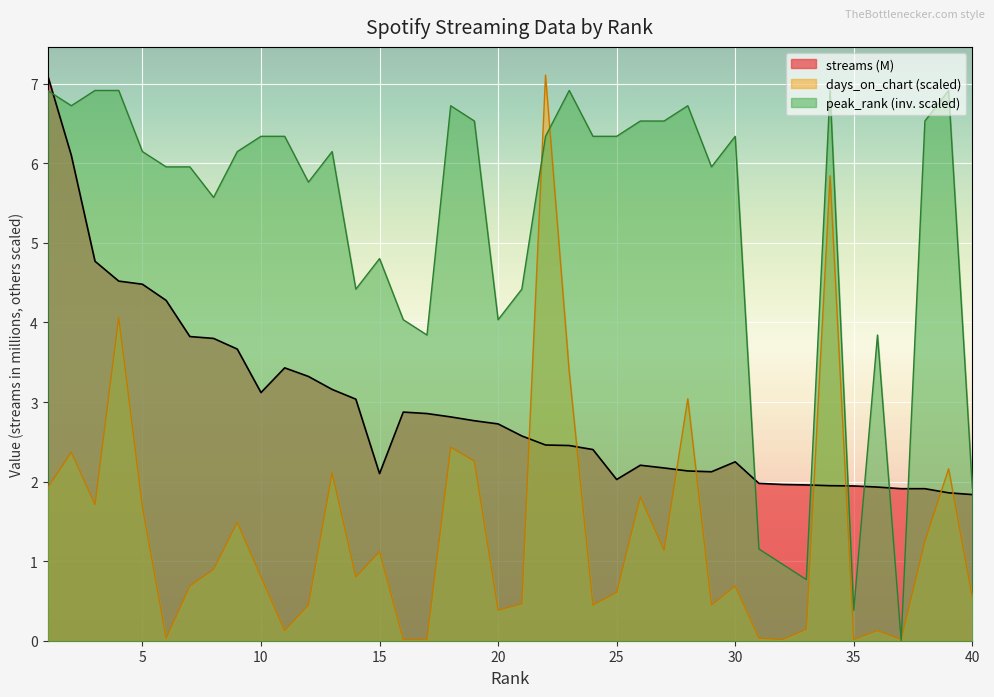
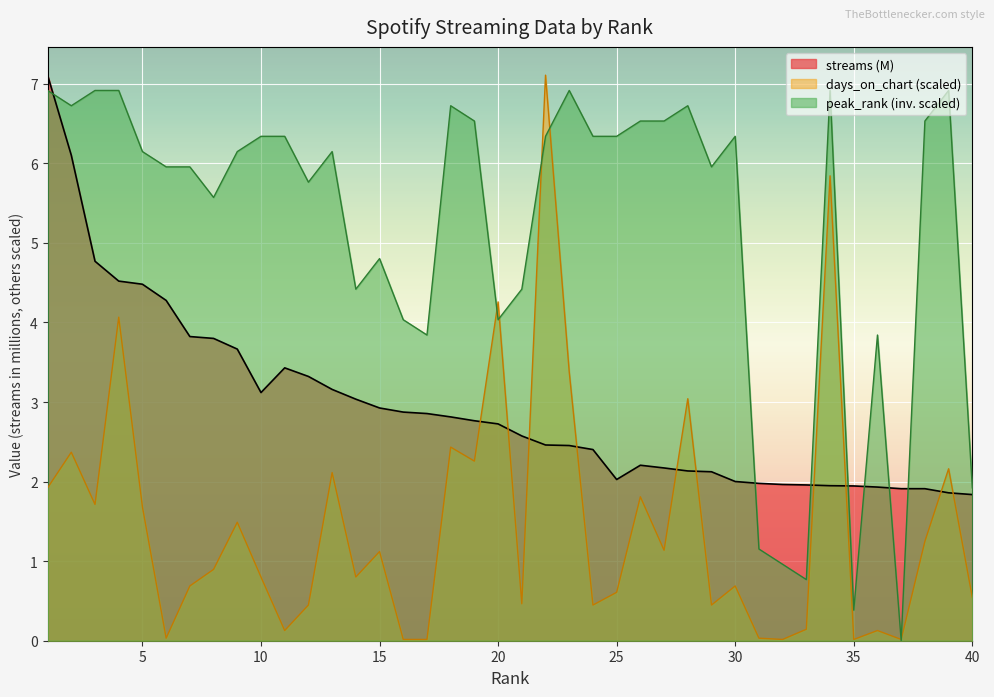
streams (M), 15: 2.1 -> 2.9
days_on_chart (scaled), 20: 0.4 -> 4.3
streams (M), 30: 2.2 -> 2.0
